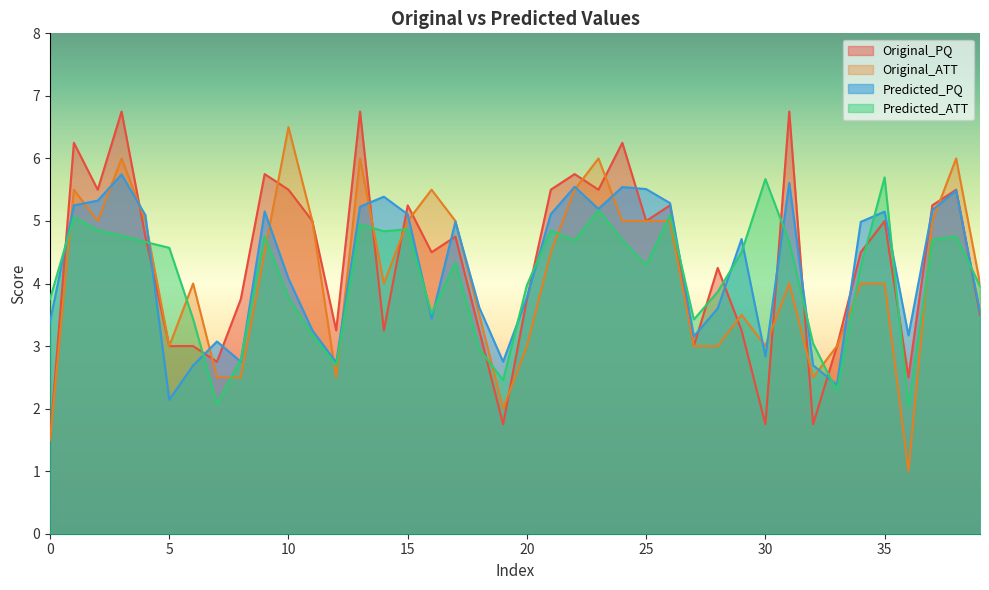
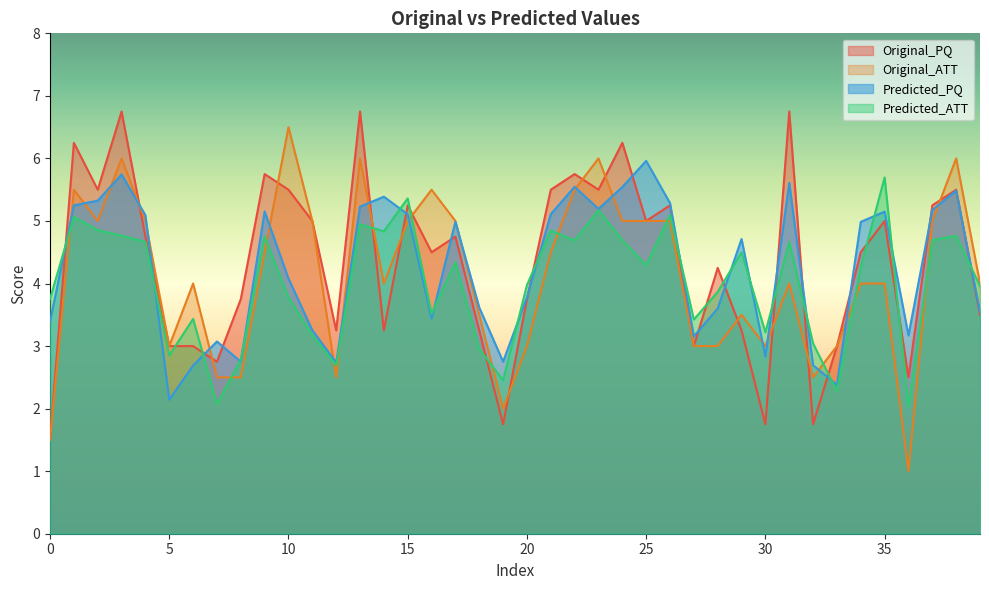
Predicted_ATT, 5: 4.6 -> 2.9
Predicted_ATT, 15: 4.9 -> 5.4
Predicted_PQ, 25: 5.5 -> 6.0
Predicted_ATT, 30: 5.7 -> 3.2
